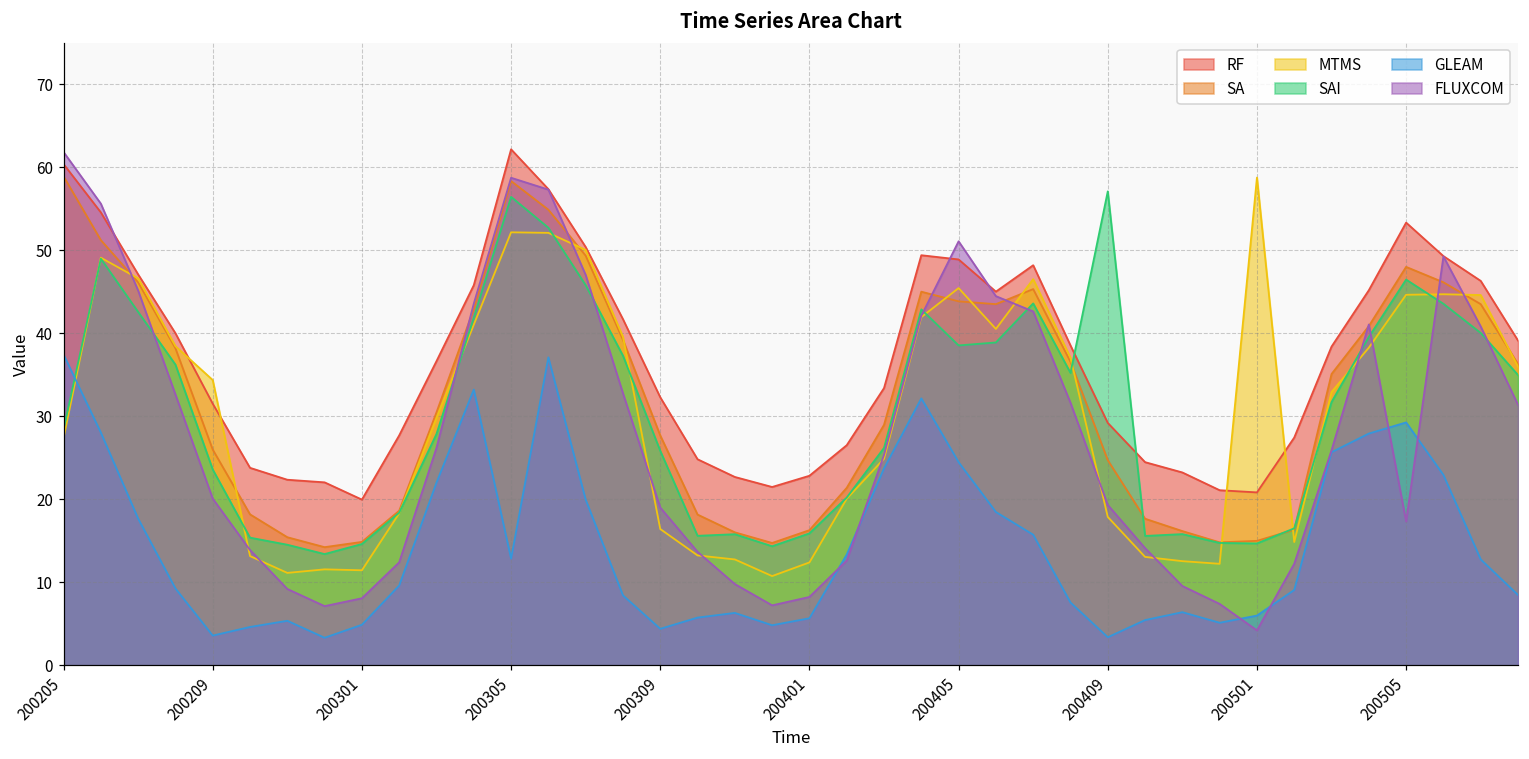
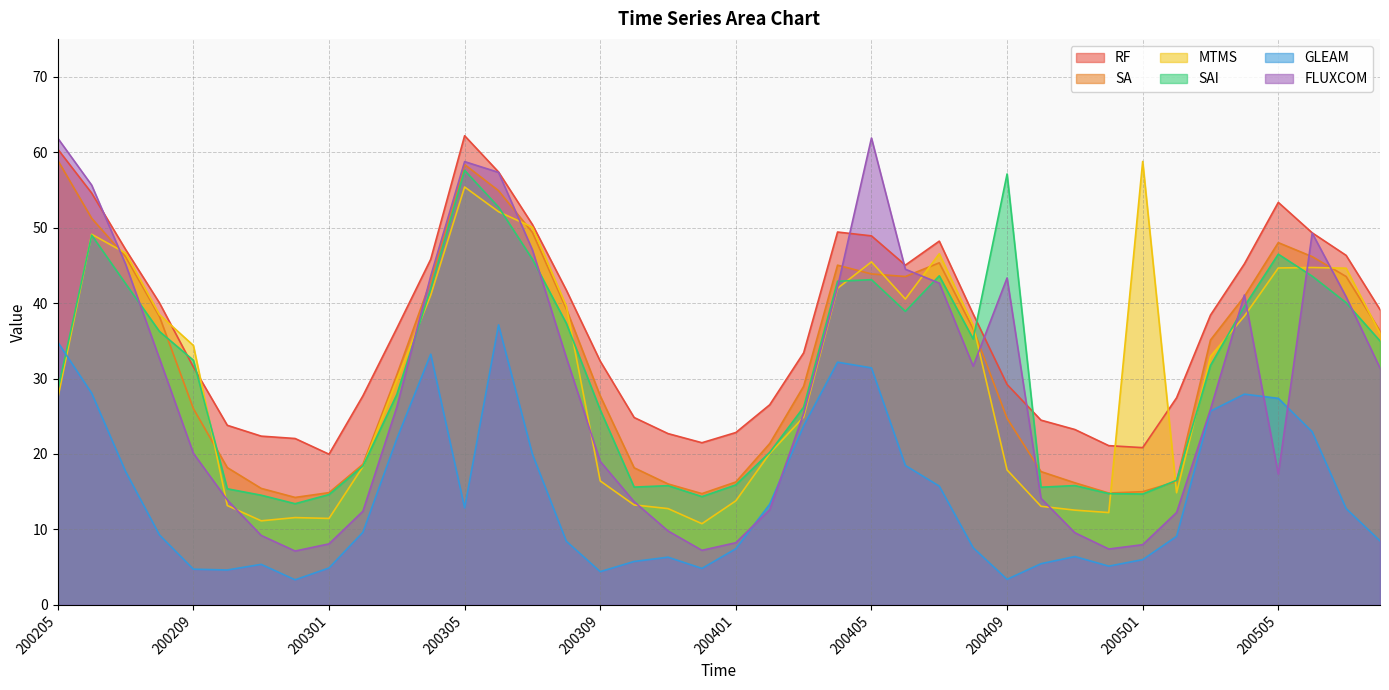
GLEAM, 200205: 37 -> 35
SAI, 200209: 24 -> 32
GLEAM, 200209: 4 -> 5
MTMS, 200305: 52 -> 55
SAI, 200305: 56 -> 58
MTMS, 200401: 12 -> 14
GLEAM, 200401: 6 -> 7
SAI, 200405: 39 -> 43
GLEAM, 200405: 24 -> 31
FLUXCOM, 200405: 51 -> 62
FLUXCOM, 200409: 19 -> 43
FLUXCOM, 200501: 4 -> 8
GLEAM, 200505: 29 -> 27
